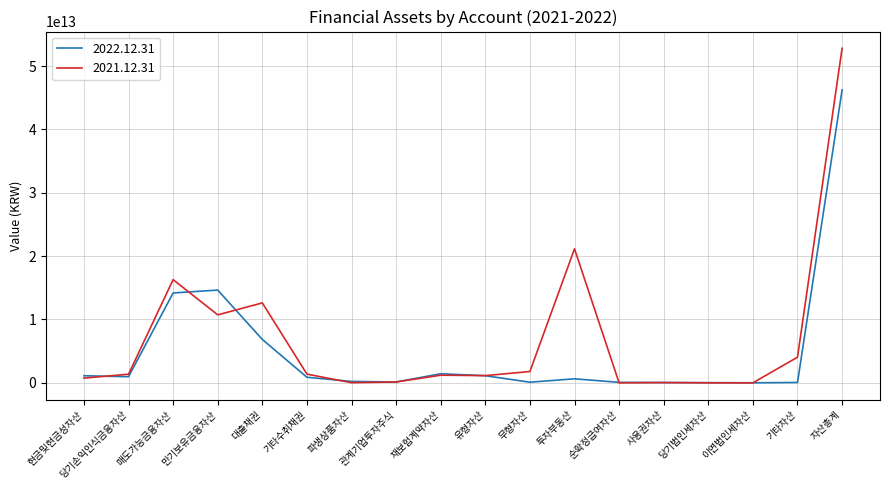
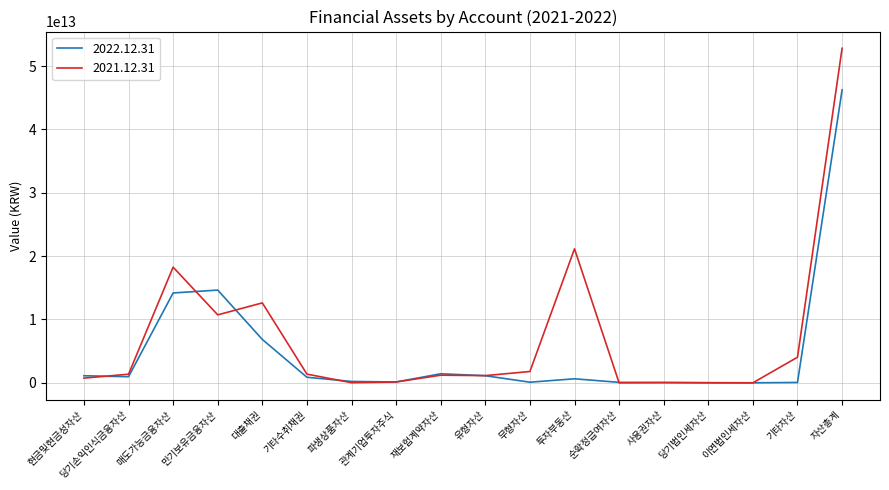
2021.12.31, 매도가능금융자산: 16000000000000 -> 18000000000000
